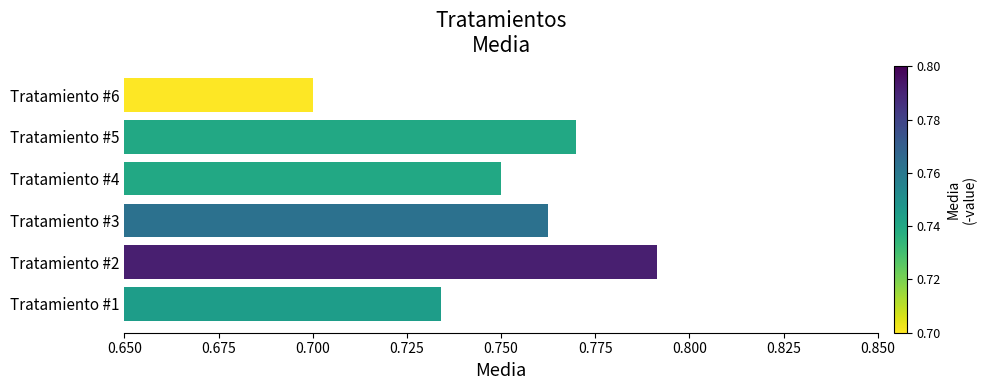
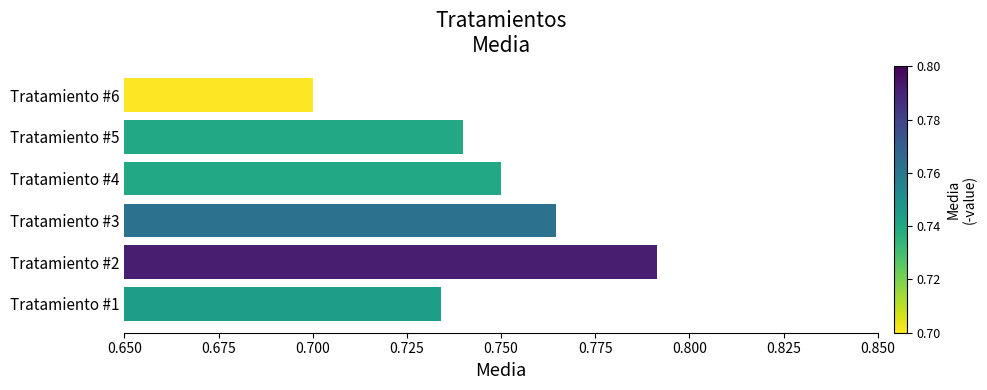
Tratamiento #5: 0.77 -> 0.74
Tratamiento #3: 0.763 -> 0.765
